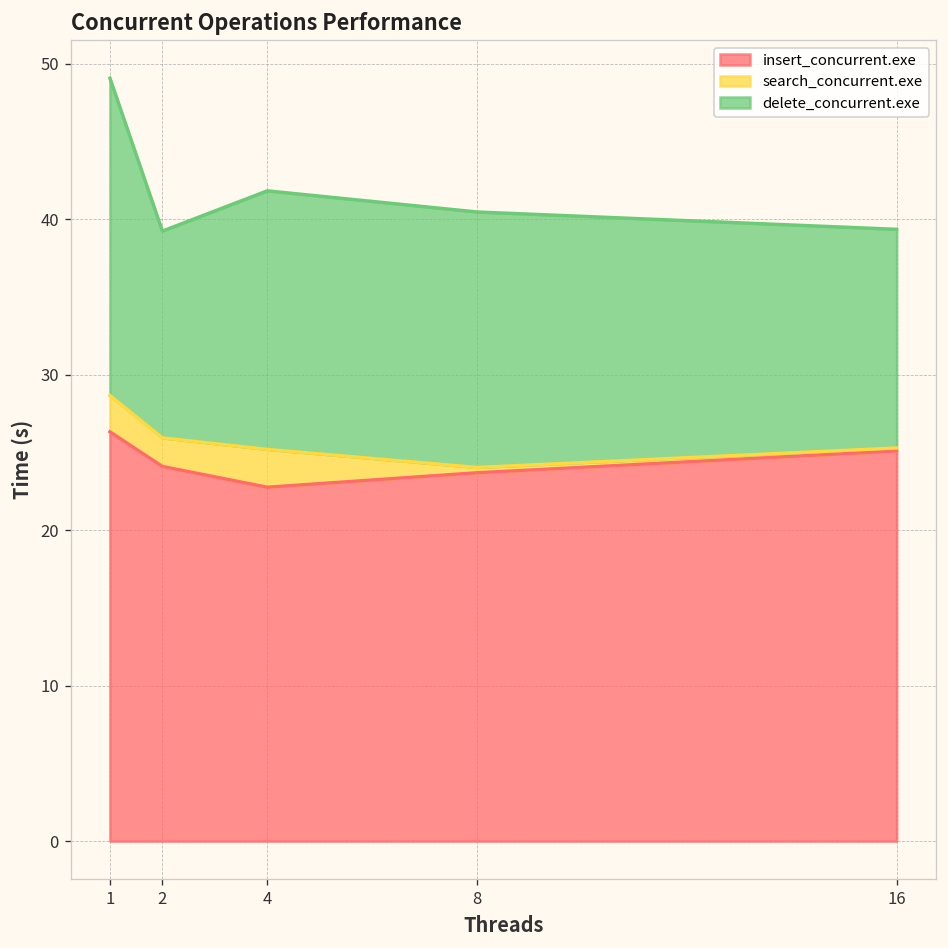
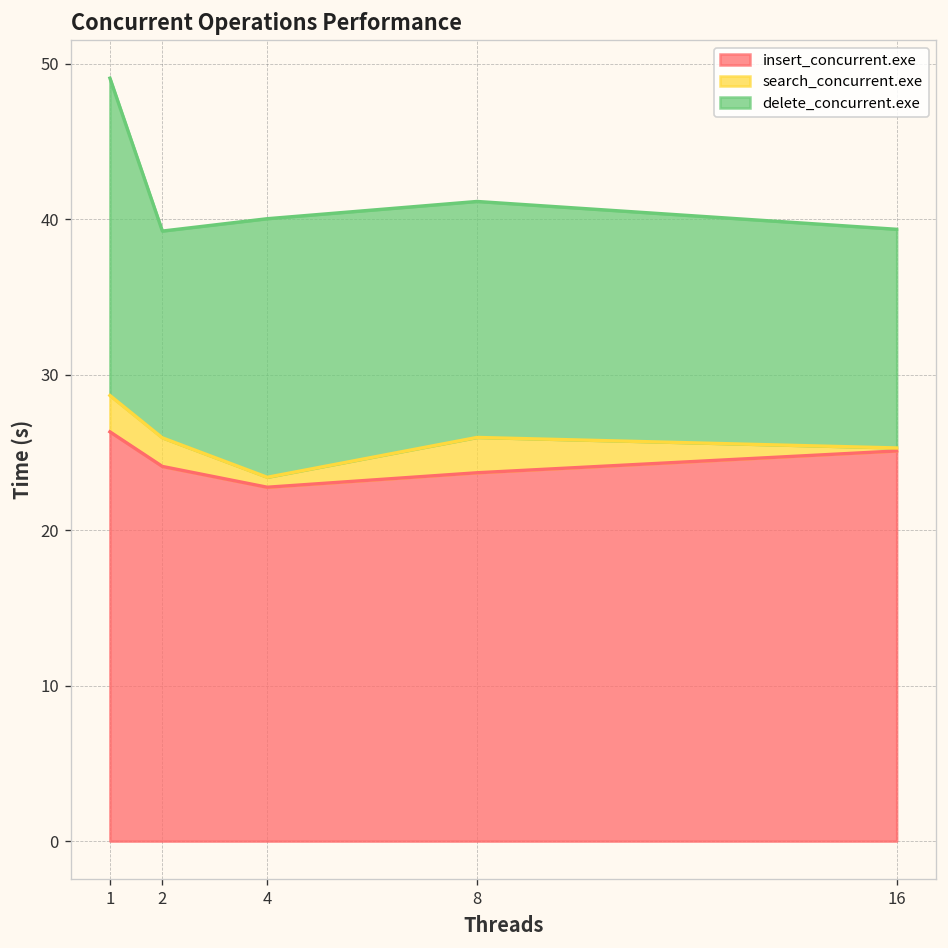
search_concurrent.exe, 4: 2.4 -> 0.6
search_concurrent.exe, 8: 0.3 -> 2.3
delete_concurrent.exe, 8: 16.4 -> 15.2
